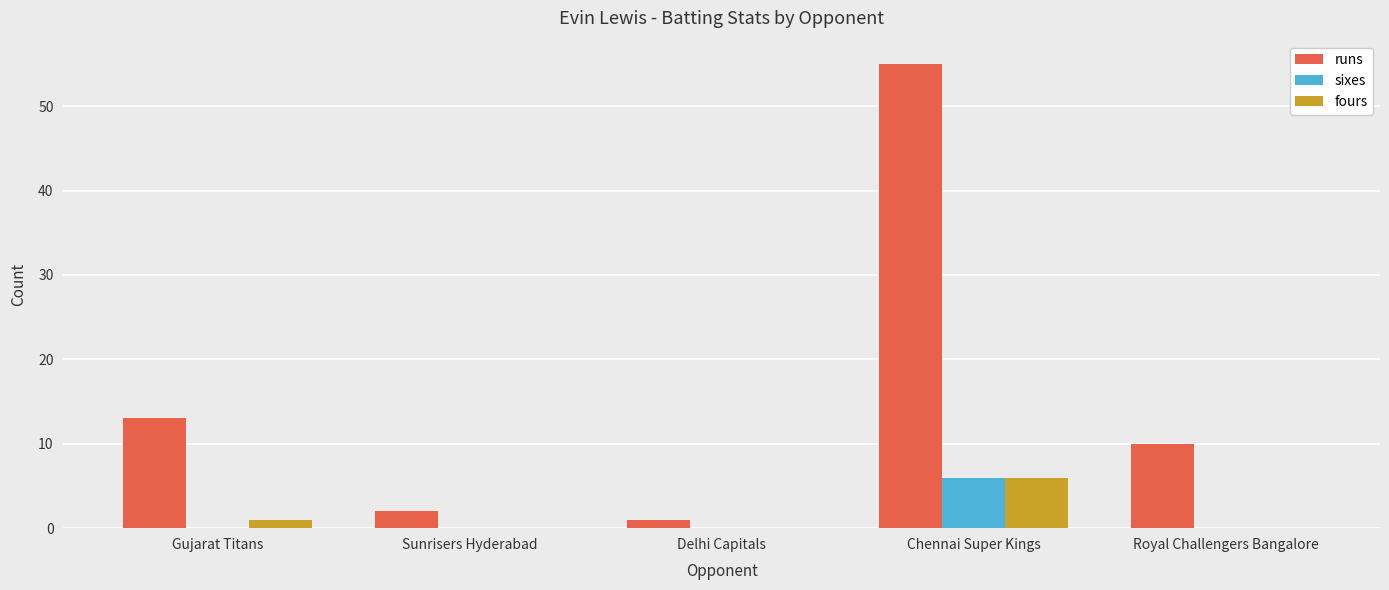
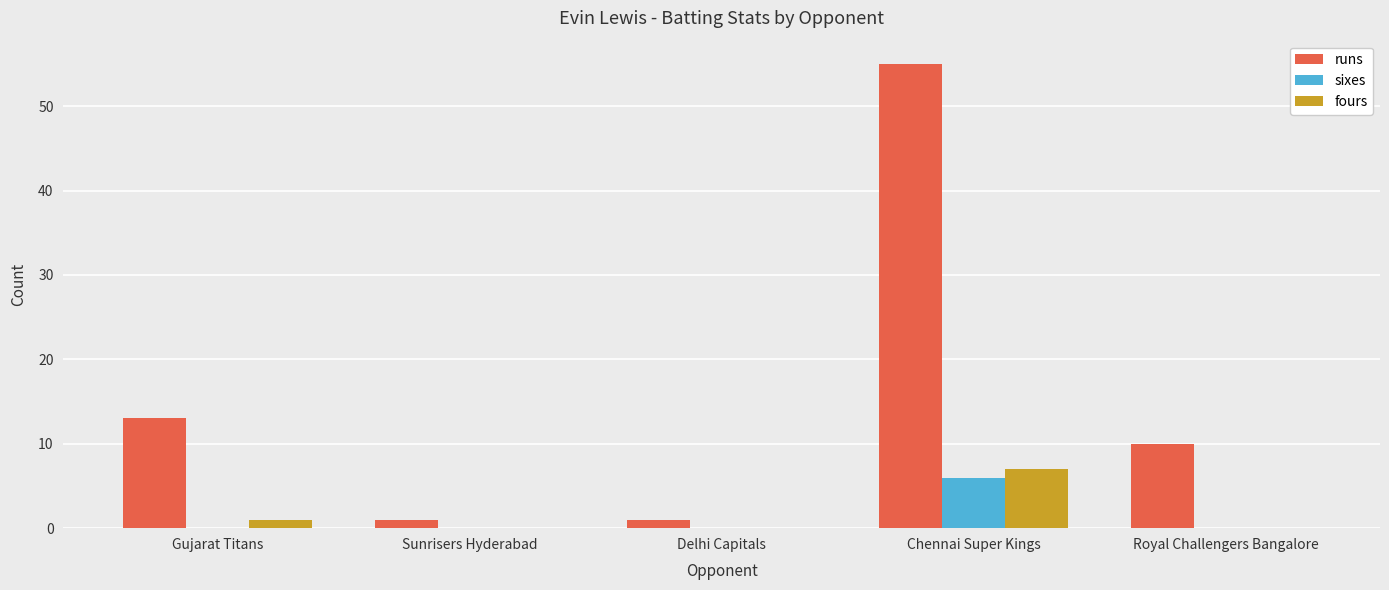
runs, Sunrisers Hyderabad: 2 -> 1
fours, Chennai Super Kings: 6 -> 7
